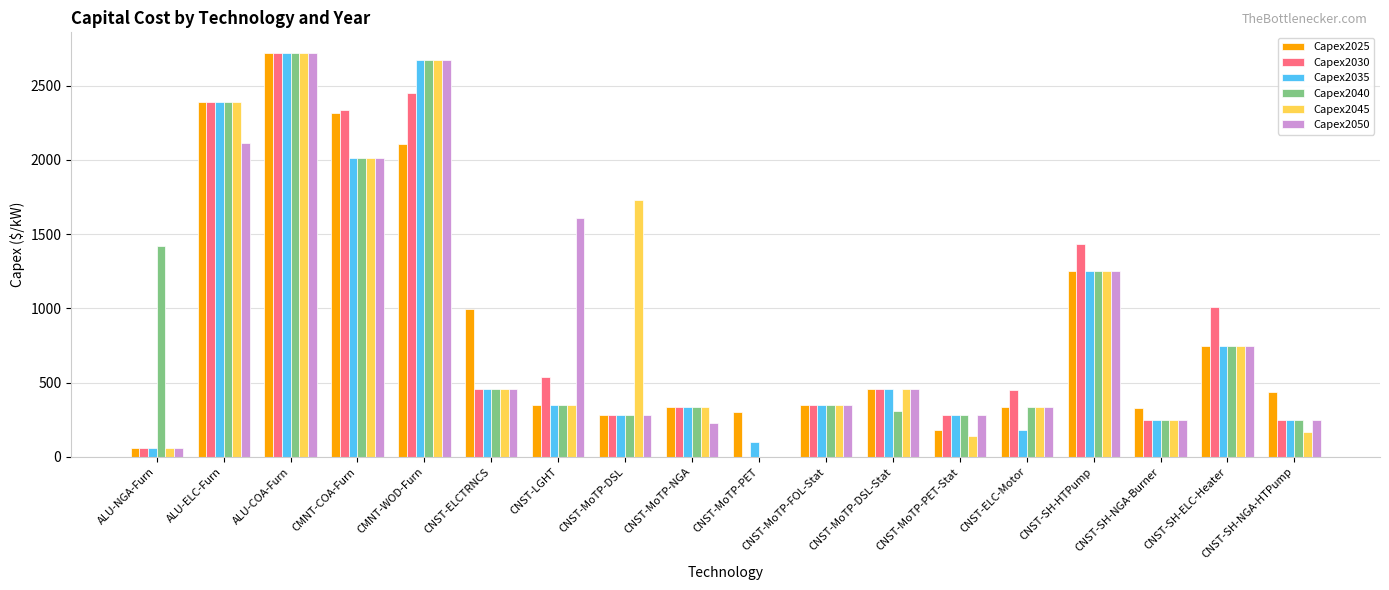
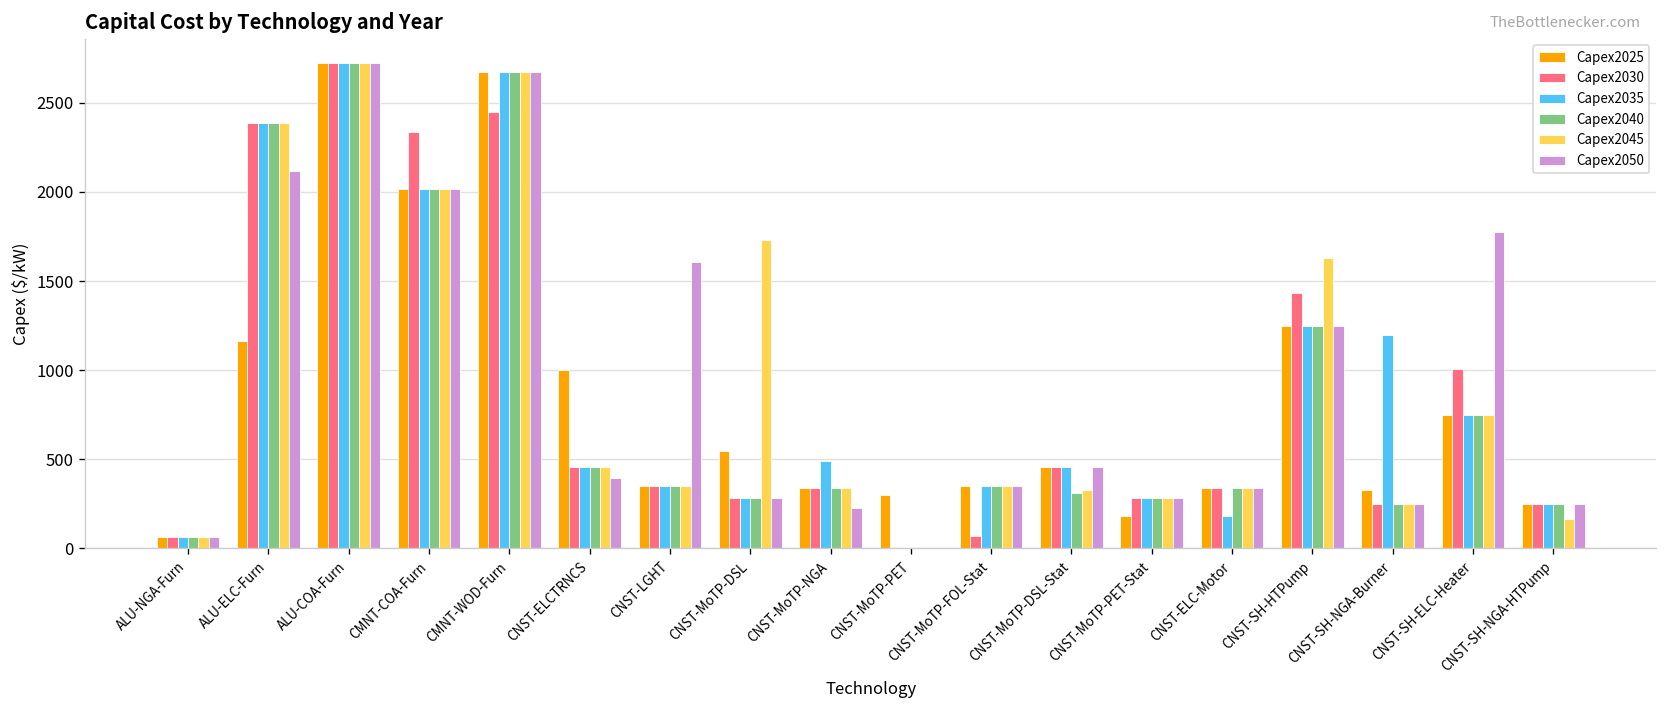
Capex2040, ALU-NGA-Furn: 1420 -> 60
Capex2025, ALU-ELC-Furn: 2390 -> 1160
Capex2025, CMNT-COA-Furn: 2320 -> 2020
Capex2025, CMNT-WOD-Furn: 2110 -> 2680
Capex2050, CNST-ELCTRNCS: 460 -> 400
Capex2030, CNST-LGHT: 540 -> 350
Capex2025, CNST-MoTP-DSL: 280 -> 540
Capex2035, CNST-MoTP-NGA: 340 -> 490
Capex2035, CNST-MoTP-PET: 100 -> 0
Capex2030, CNST-MoTP-FOL-Stat: 350 -> 70
Capex2045, CNST-MoTP-DSL-Stat: 460 -> 330
Capex2045, CNST-MoTP-PET-Stat: 140 -> 280
Capex2030, CNST-ELC-Motor: 450 -> 340
Capex2045, CNST-SH-HTPump: 1250 -> 1630
Capex2035, CNST-SH-NGA-Burner: 250 -> 1200
Capex2050, CNST-SH-ELC-Heater: 750 -> 1770
Capex2025, CNST-SH-NGA-HTPump: 440 -> 250
